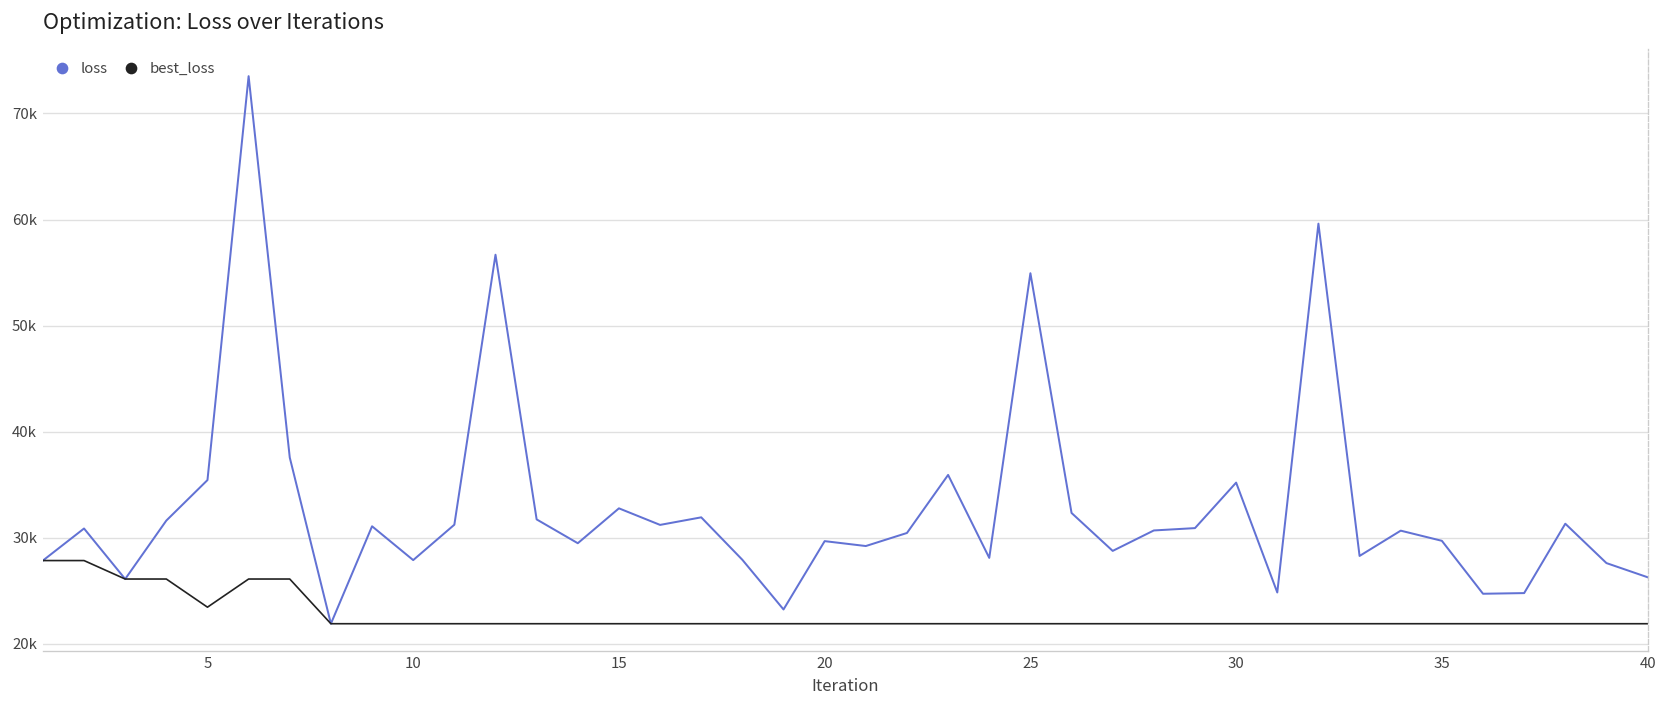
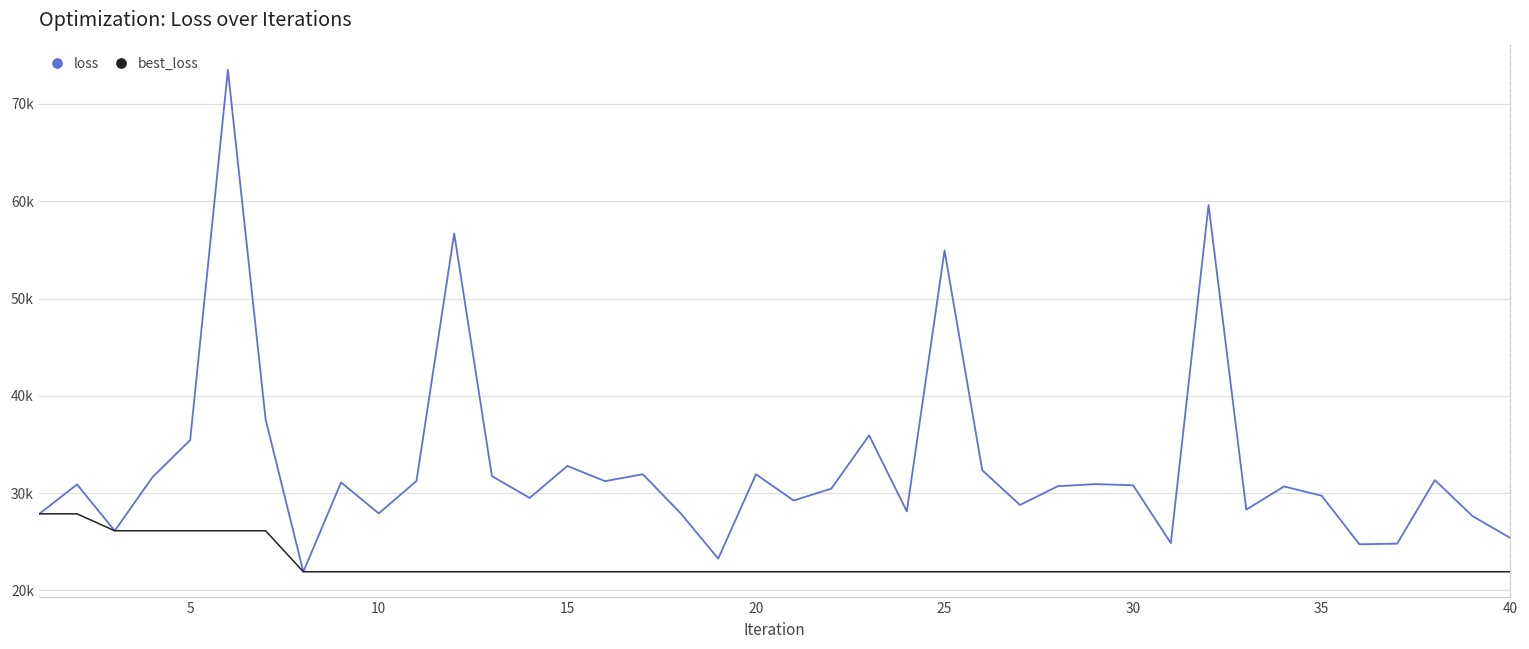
best_loss, 5: 23000 -> 26000
loss, 20: 30000 -> 32000
loss, 30: 35000 -> 31000
loss, 40: 26000 -> 25000
